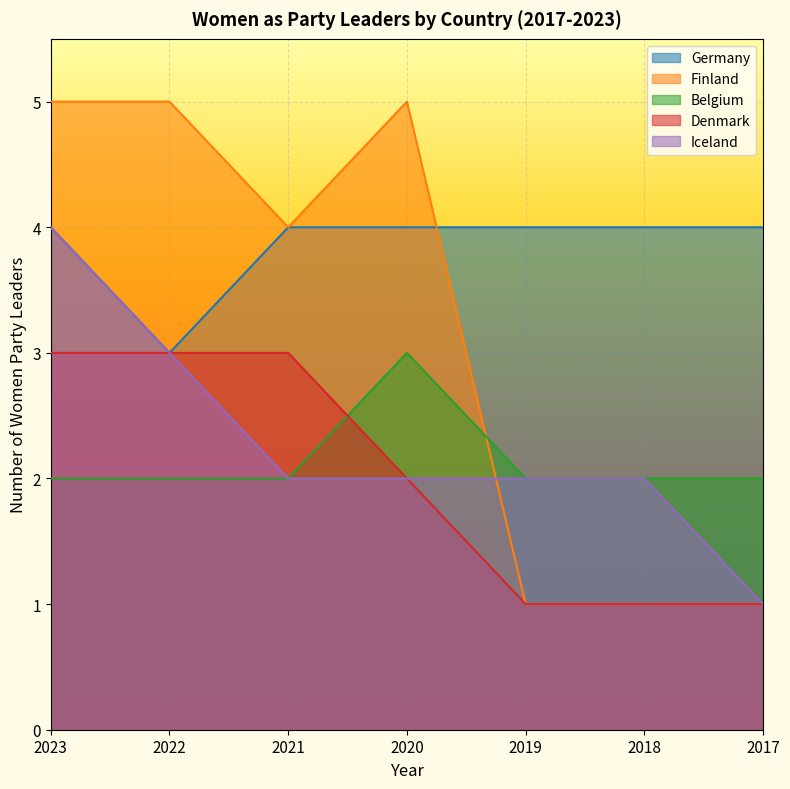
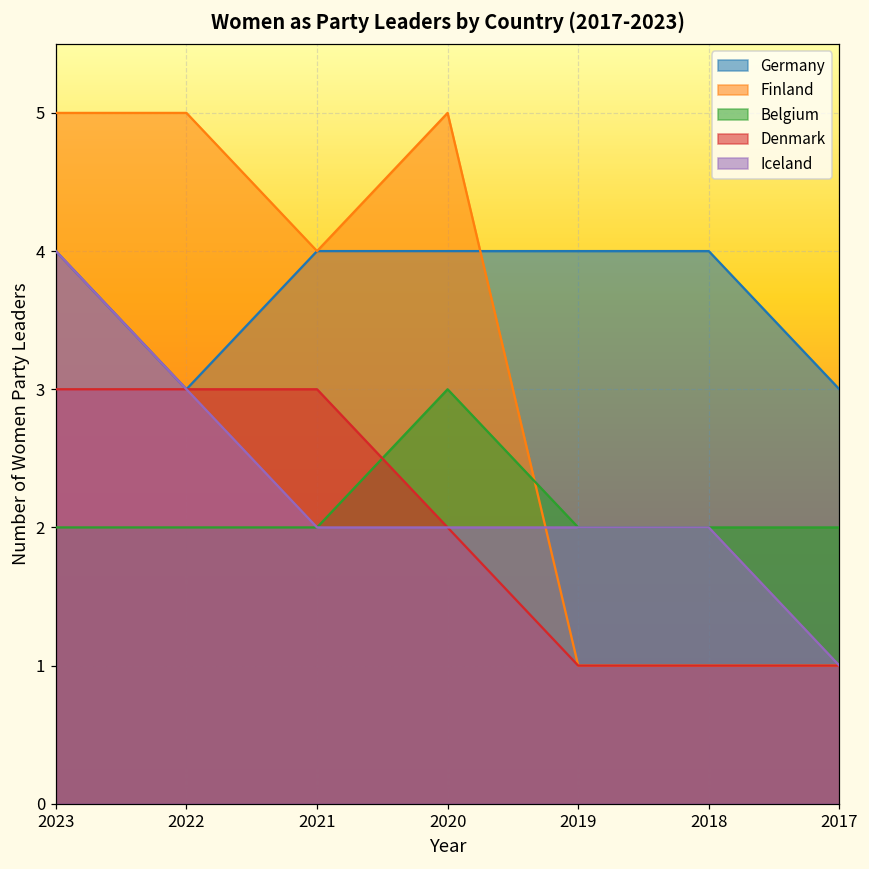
Germany, 2017: 4 -> 3
